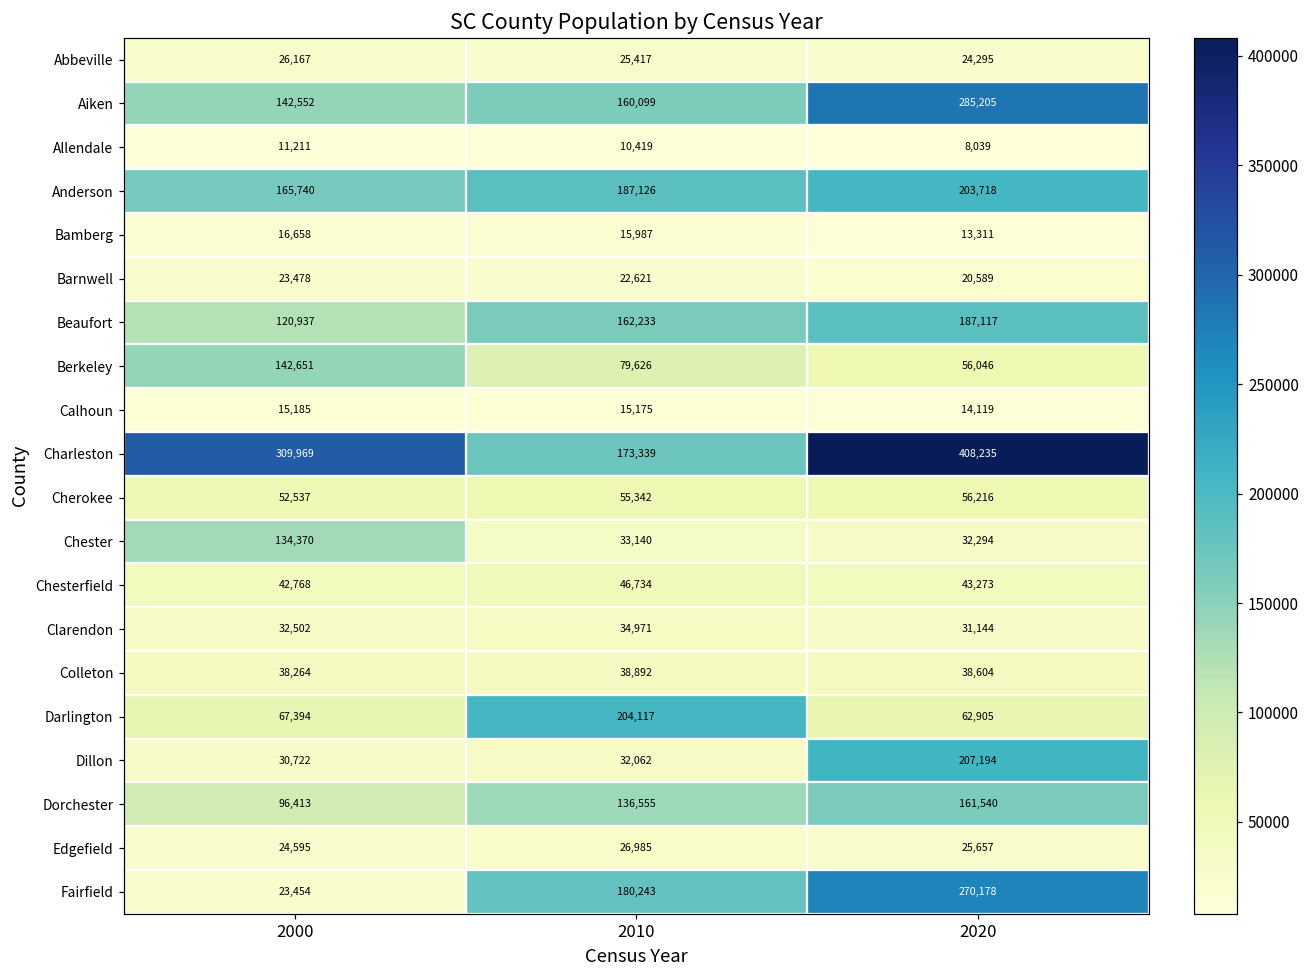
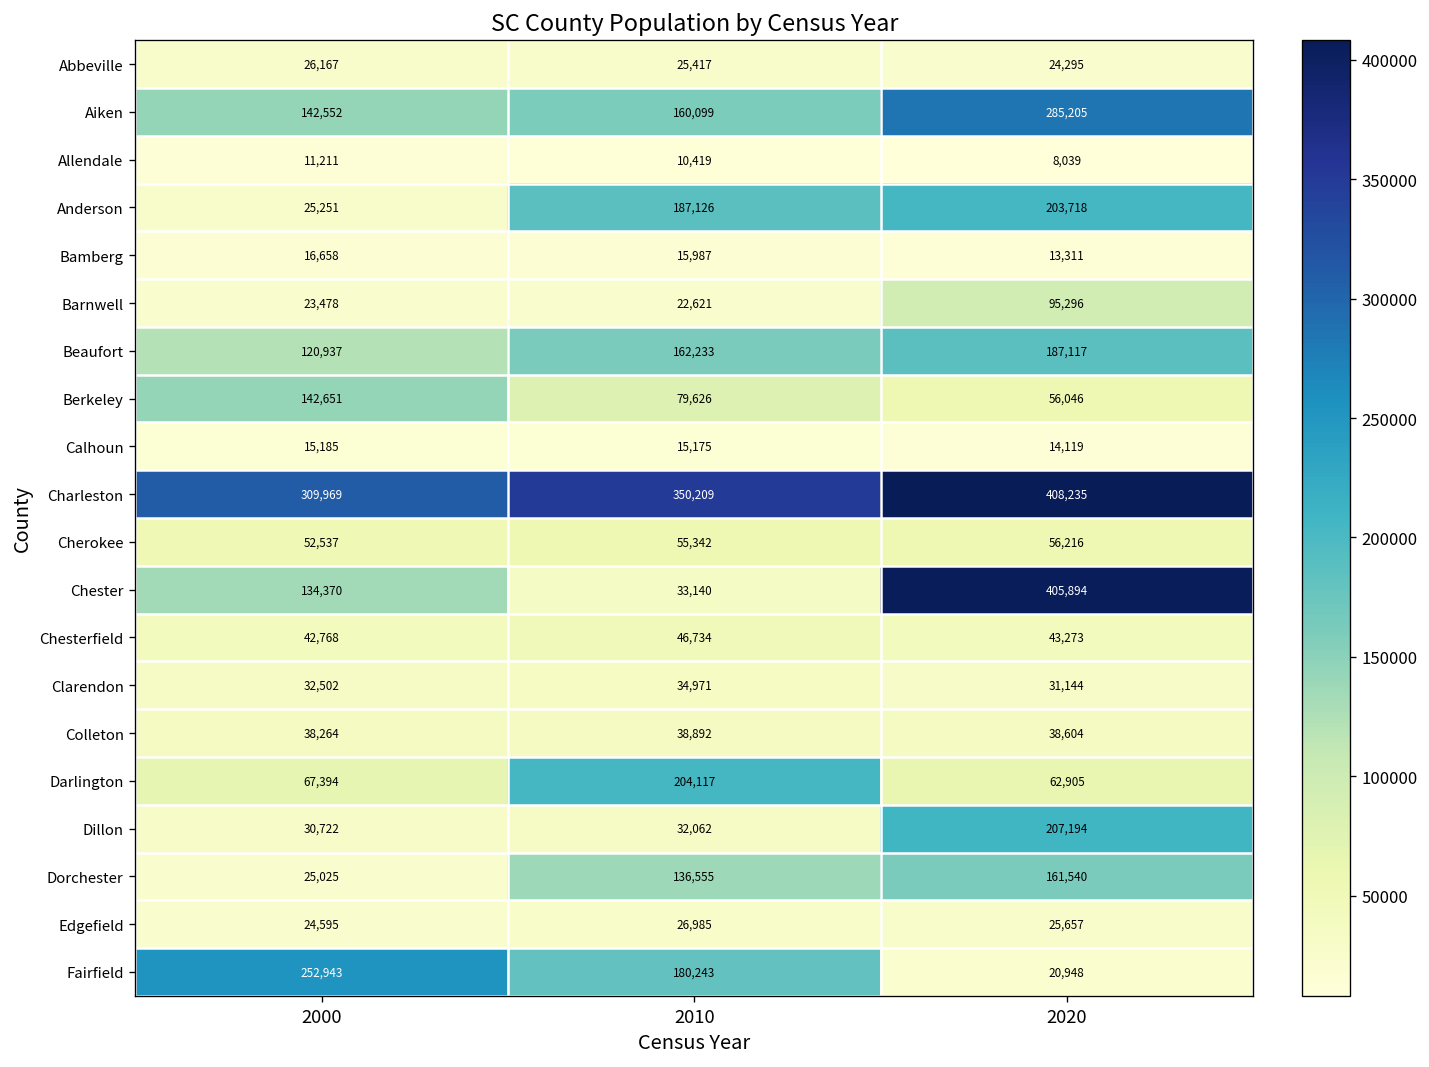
Anderson, 2000: 165,740 -> 25,251
Barnwell, 2020: 20,589 -> 95,296
Charleston, 2010: 173,339 -> 350,209
Chester, 2020: 32,294 -> 405,894
Dorchester, 2000: 96,413 -> 25,025
Fairfield, 2000: 23,454 -> 252,943
Fairfield, 2020: 270,178 -> 20,948
